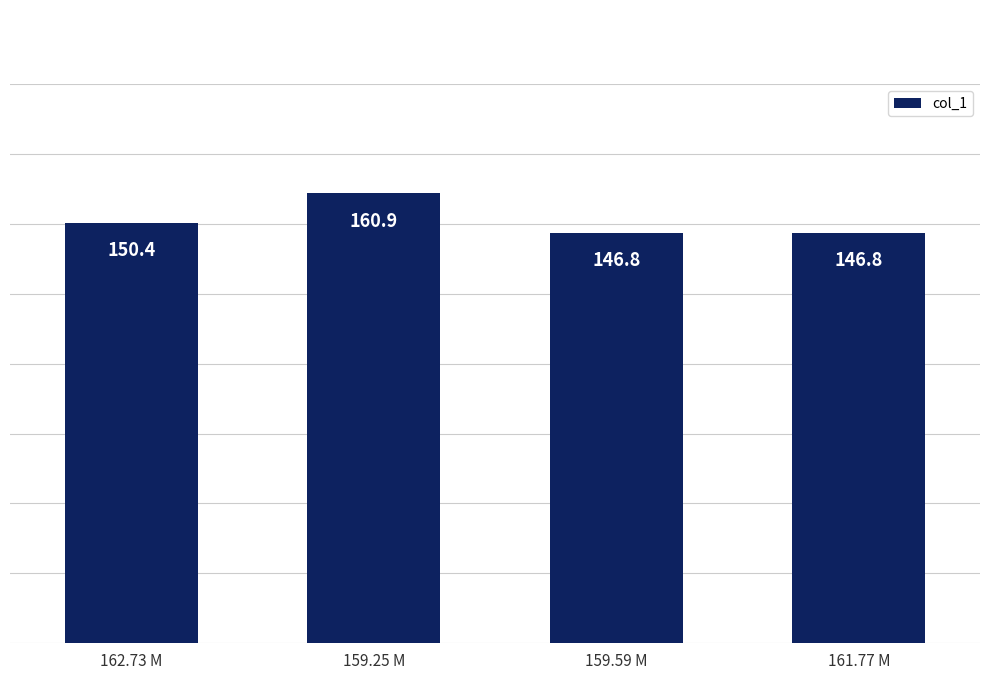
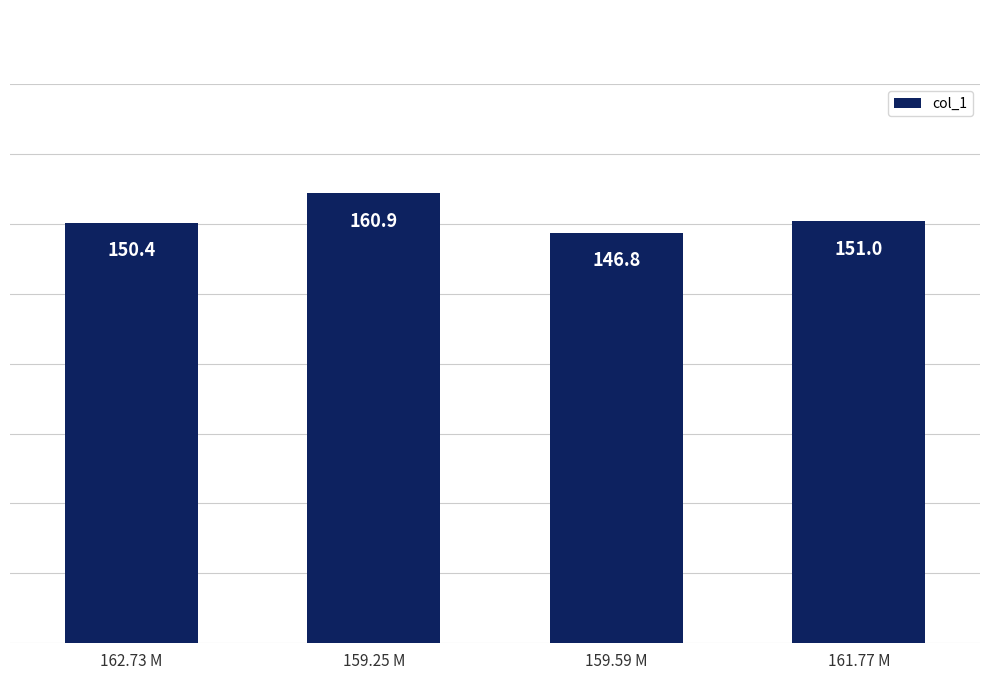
161.77 M: 146.8 -> 151.0
